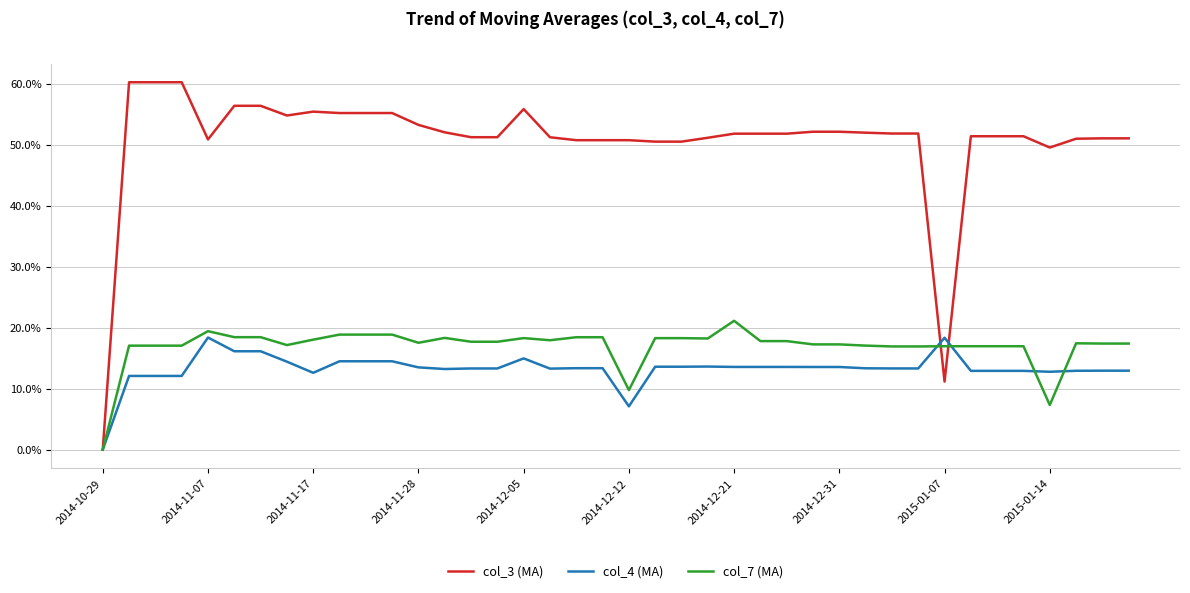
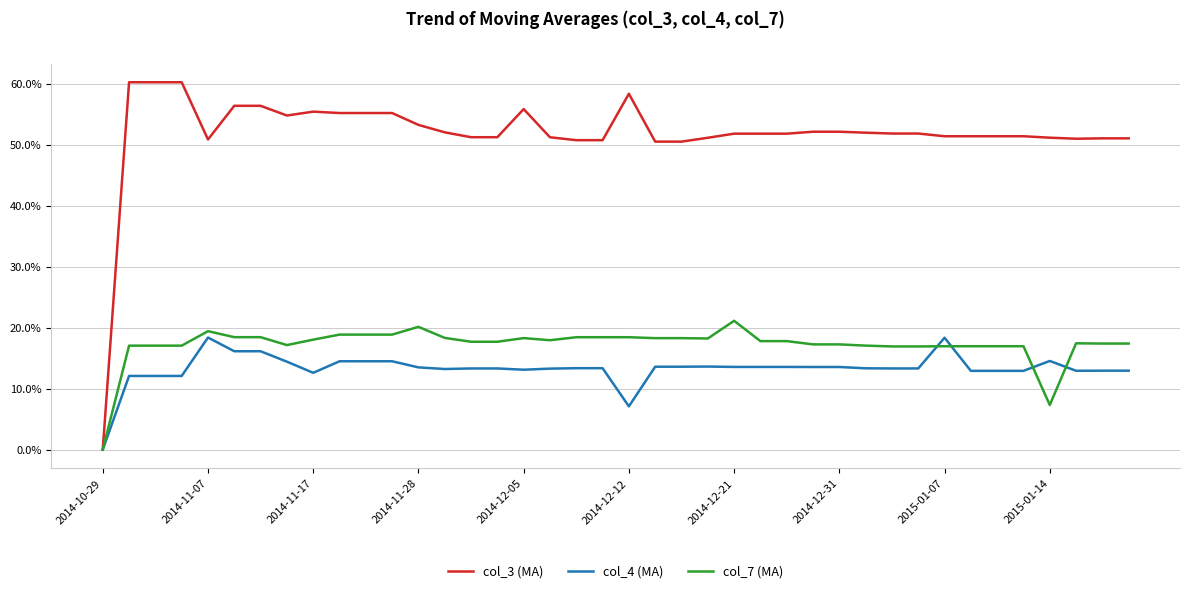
col_7 (MA), 2014-11-28: 18% -> 20%
col_4 (MA), 2014-12-05: 15% -> 13%
col_3 (MA), 2014-12-12: 51% -> 58%
col_7 (MA), 2014-12-12: 10% -> 18%
col_3 (MA), 2015-01-07: 11% -> 51%
col_3 (MA), 2015-01-14: 50% -> 51%
col_4 (MA), 2015-01-14: 13% -> 15%
